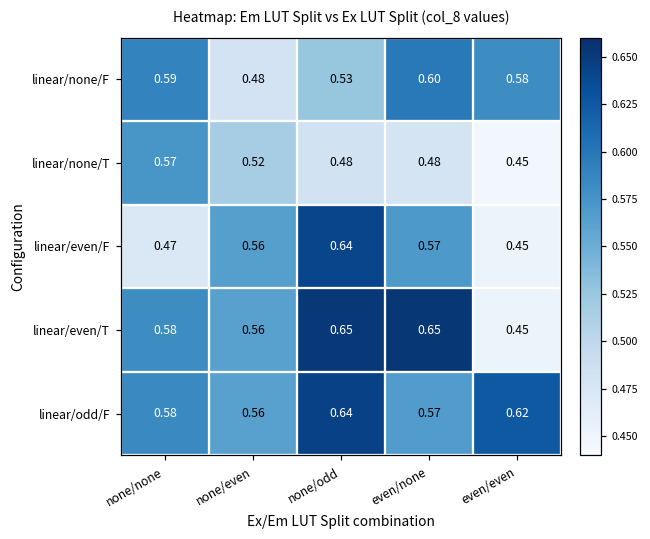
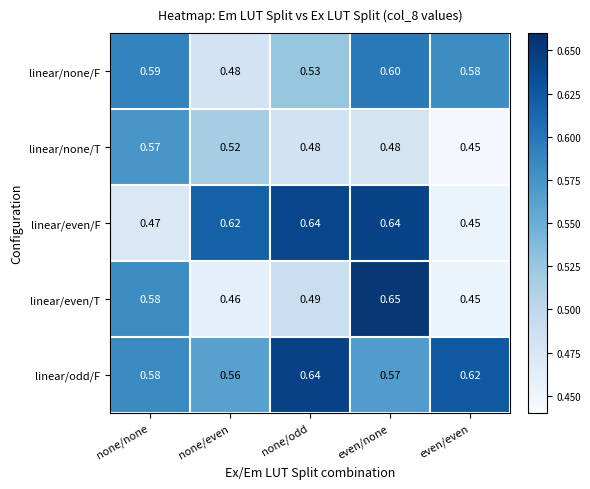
linear/even/F, none/even: 0.56 -> 0.62
linear/even/F, even/none: 0.57 -> 0.64
linear/even/T, none/even: 0.56 -> 0.46
linear/even/T, none/odd: 0.65 -> 0.49
